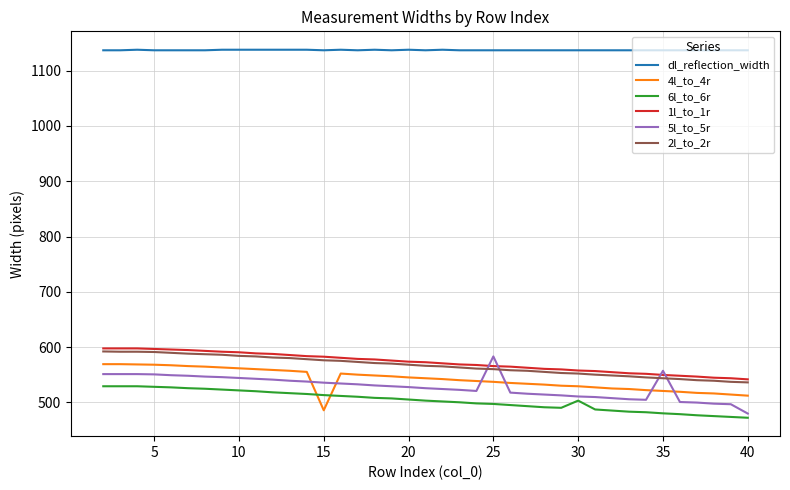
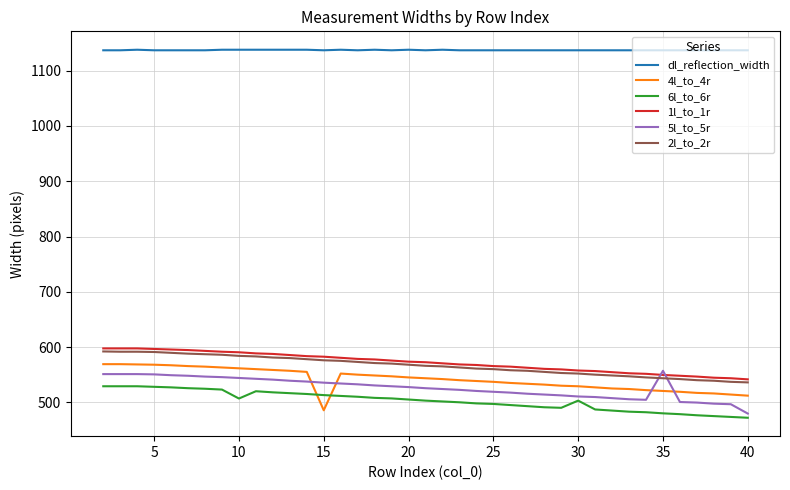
6l_to_6r, 10: 520 -> 510
5l_to_5r, 25: 580 -> 520
